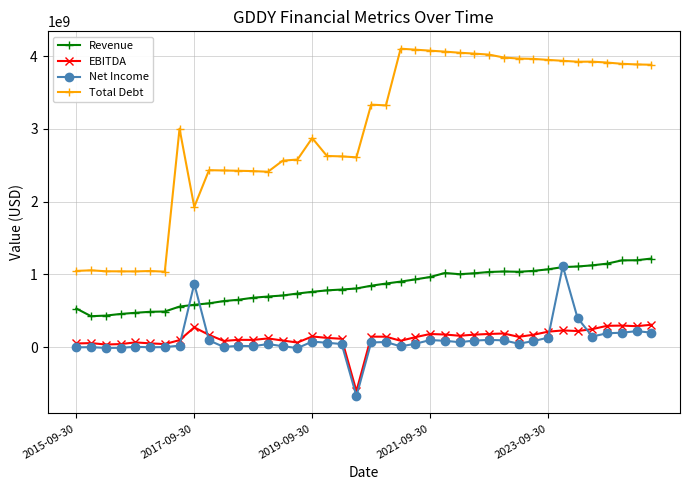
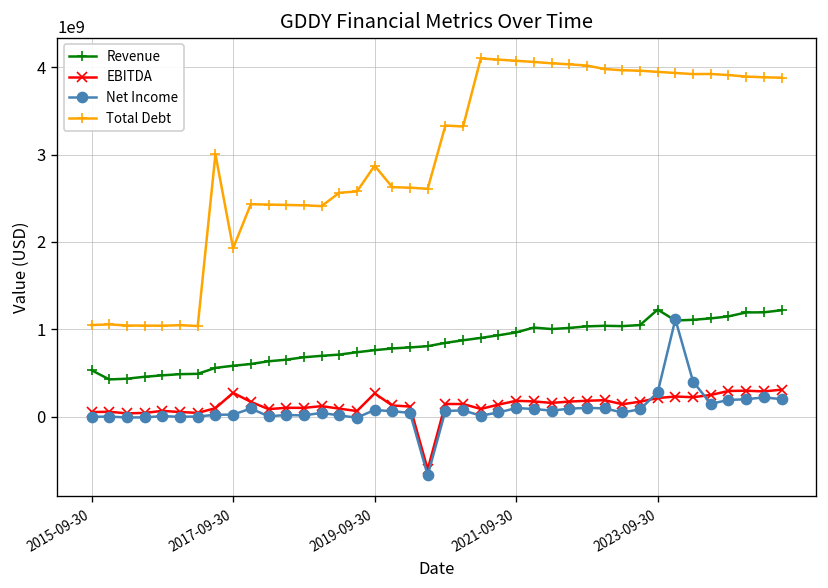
Net Income, 2017-09-30: 900000000 -> 0
EBITDA, 2019-09-30: 100000000 -> 300000000
Revenue, 2023-09-30: 1100000000 -> 1200000000
Net Income, 2023-09-30: 100000000 -> 300000000
